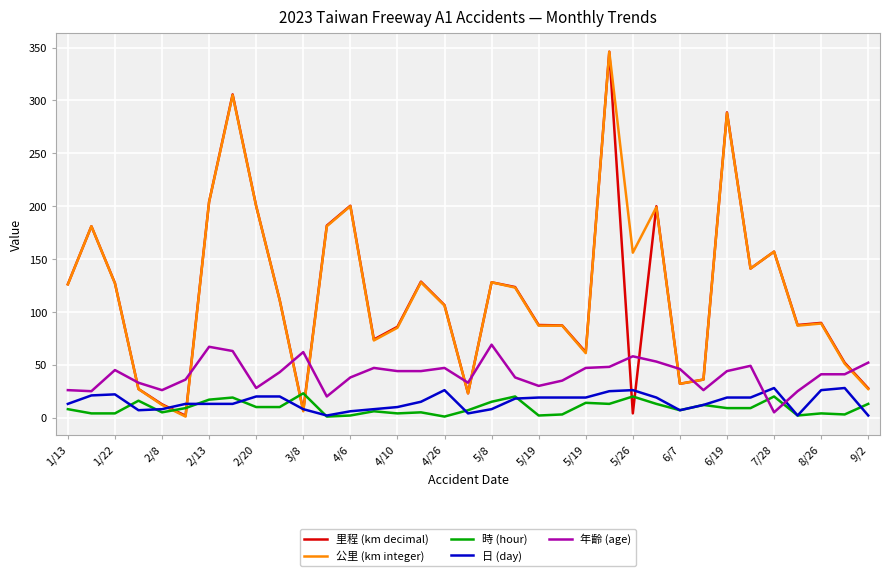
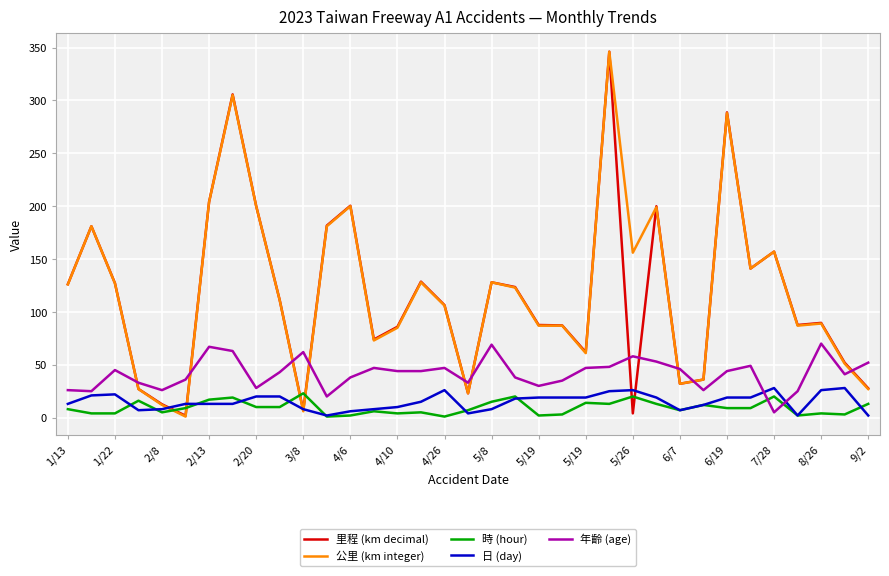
年齡 (age), 8/26: 41 -> 70
